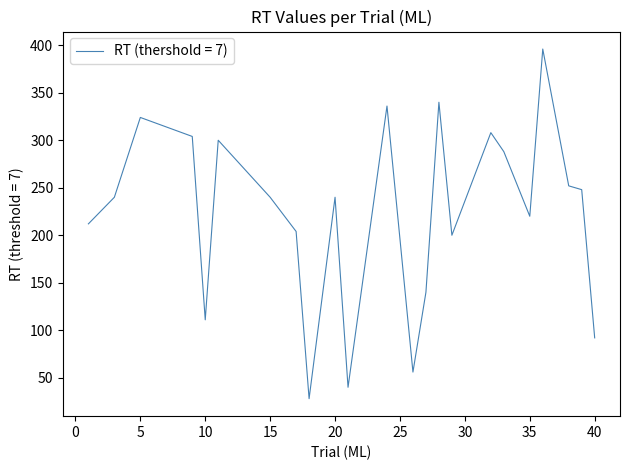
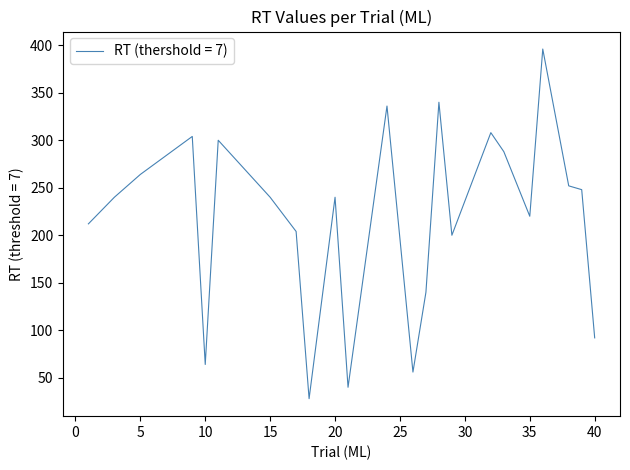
5: 320 -> 260
10: 110 -> 60
